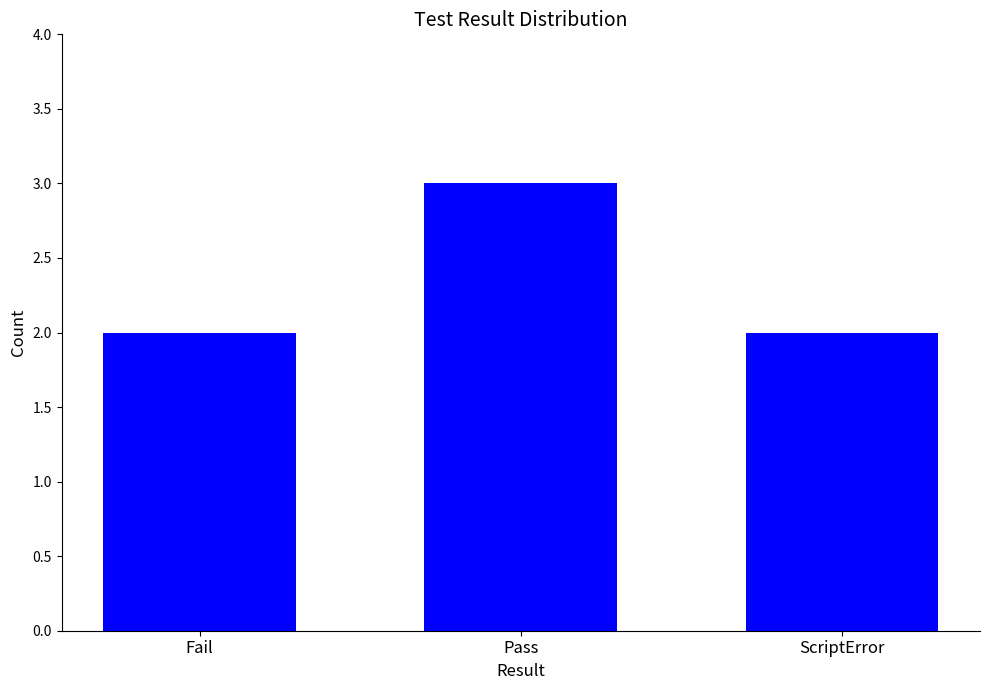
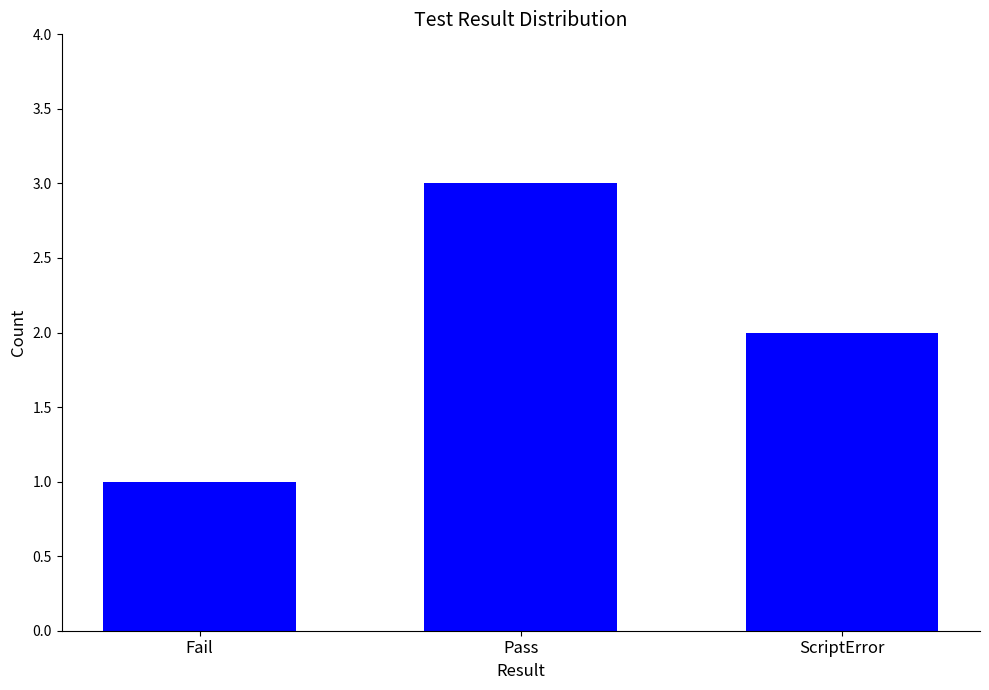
Fail: 2 -> 1
